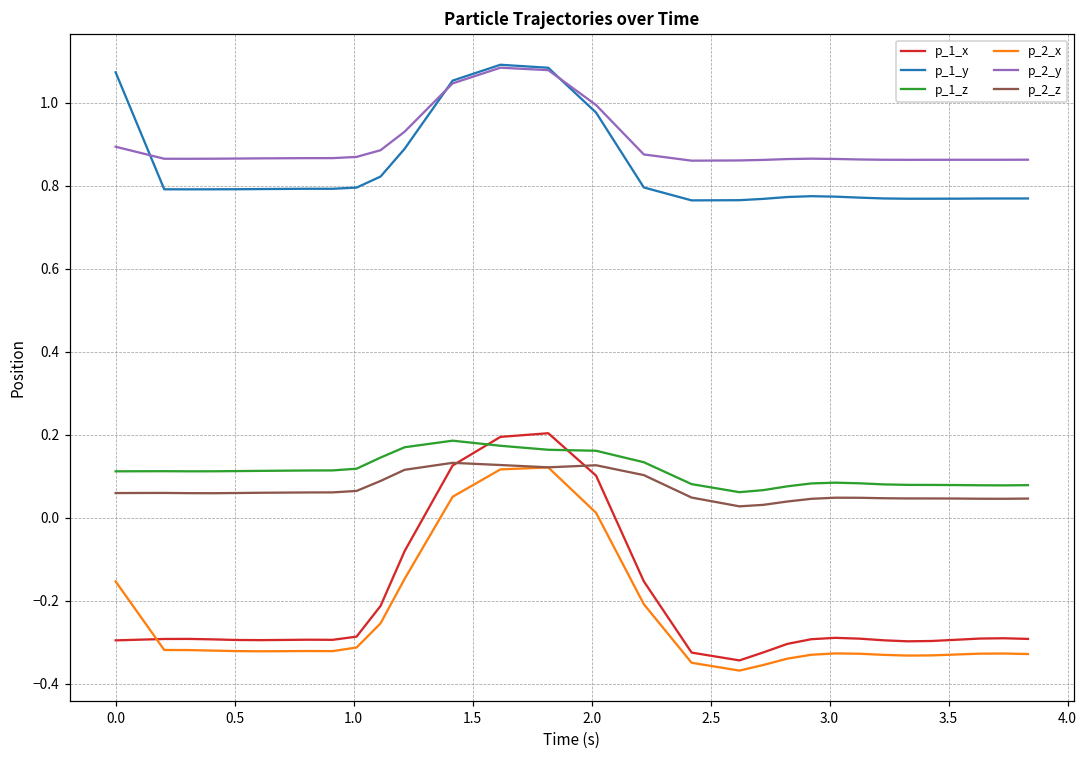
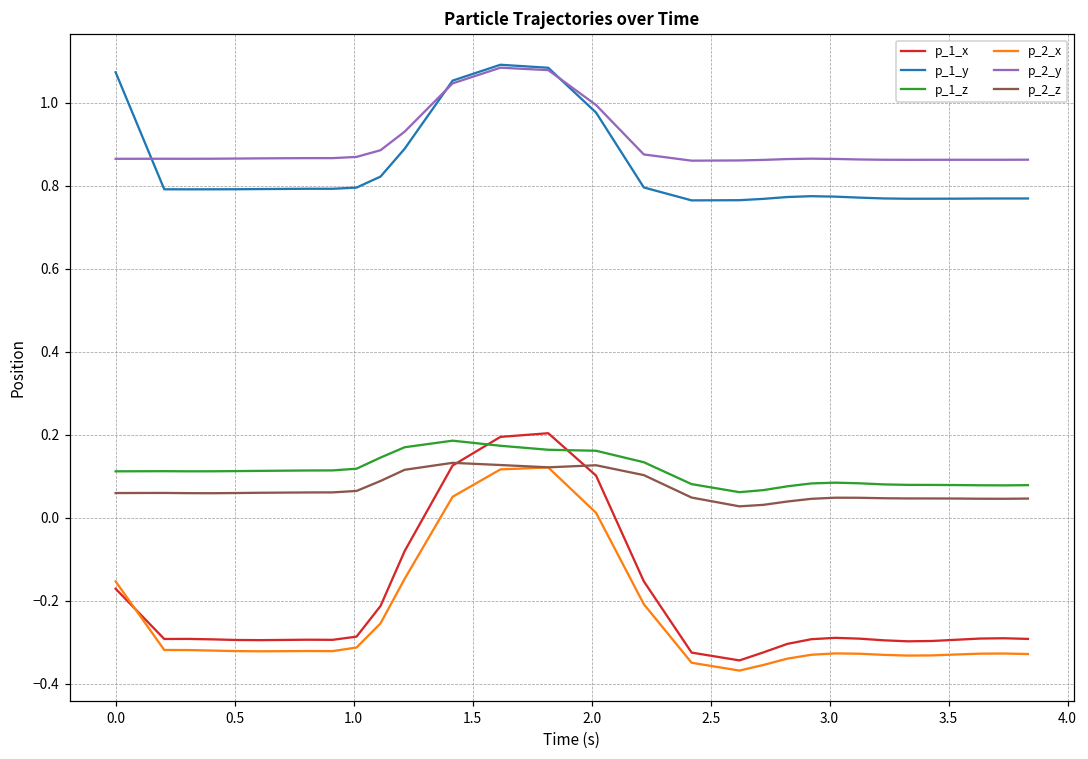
p_1_x, 0.0: -0.30 -> -0.17
p_2_y, 0.0: 0.89 -> 0.86
